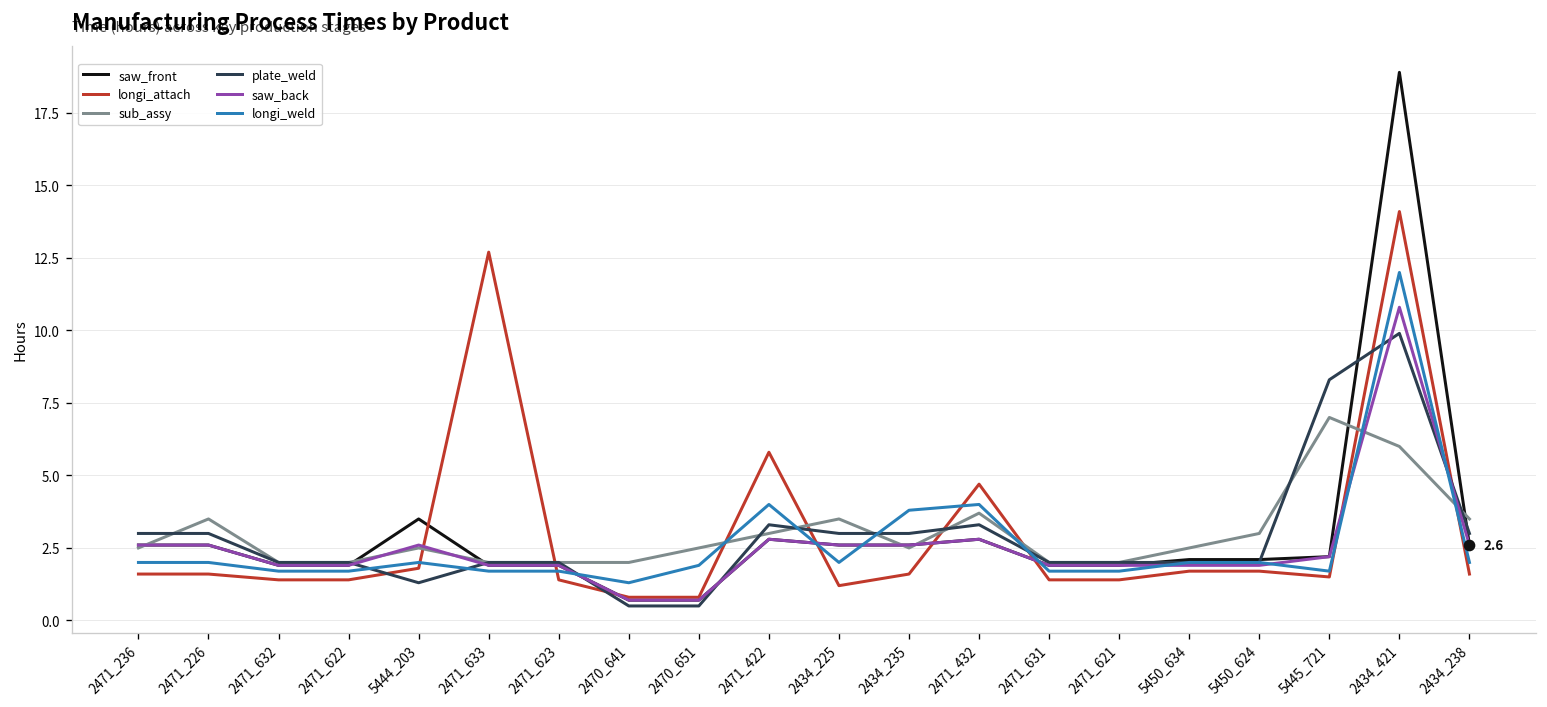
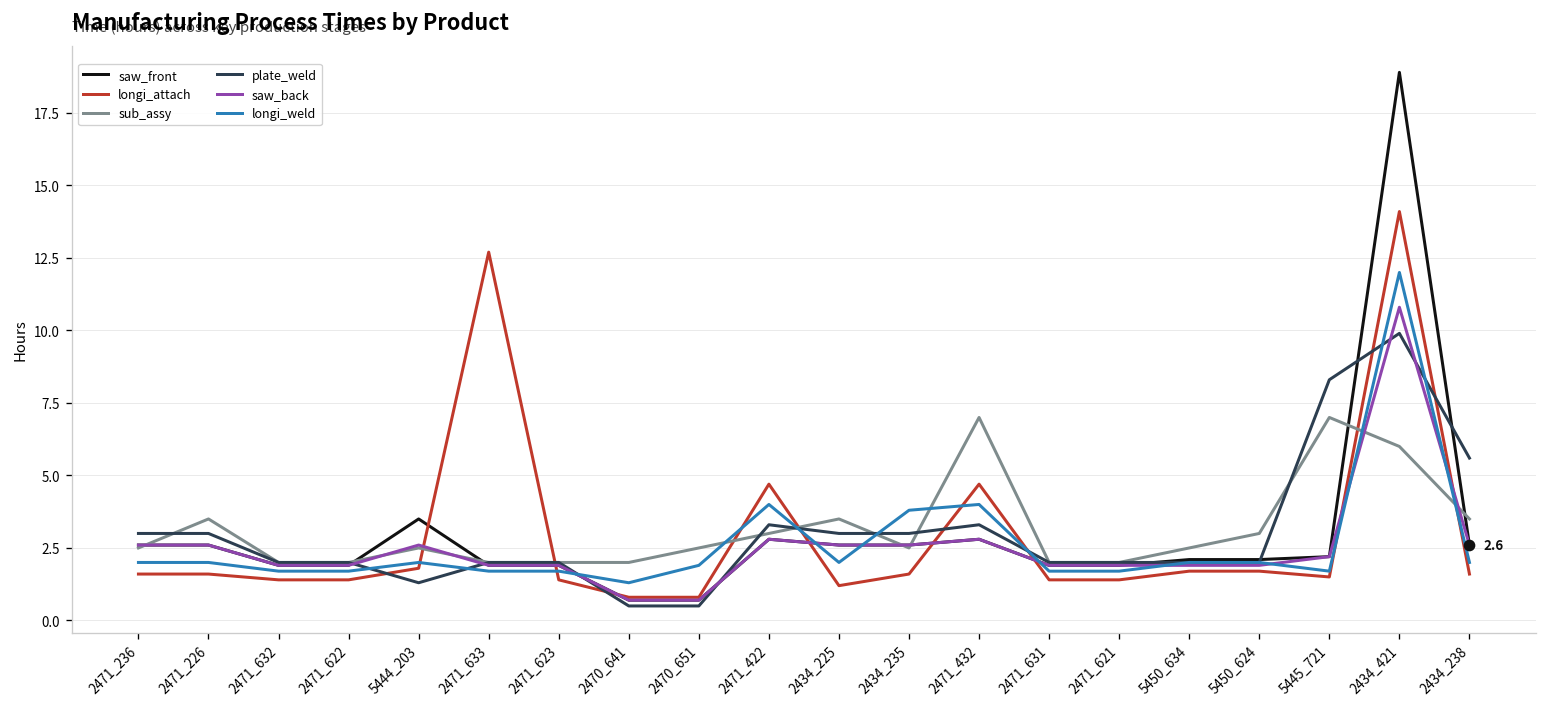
longi_attach, 2471_422: 5.8 -> 4.7
sub_assy, 2471_432: 3.7 -> 7.0
plate_weld, 2434_238: 3.0 -> 5.6
